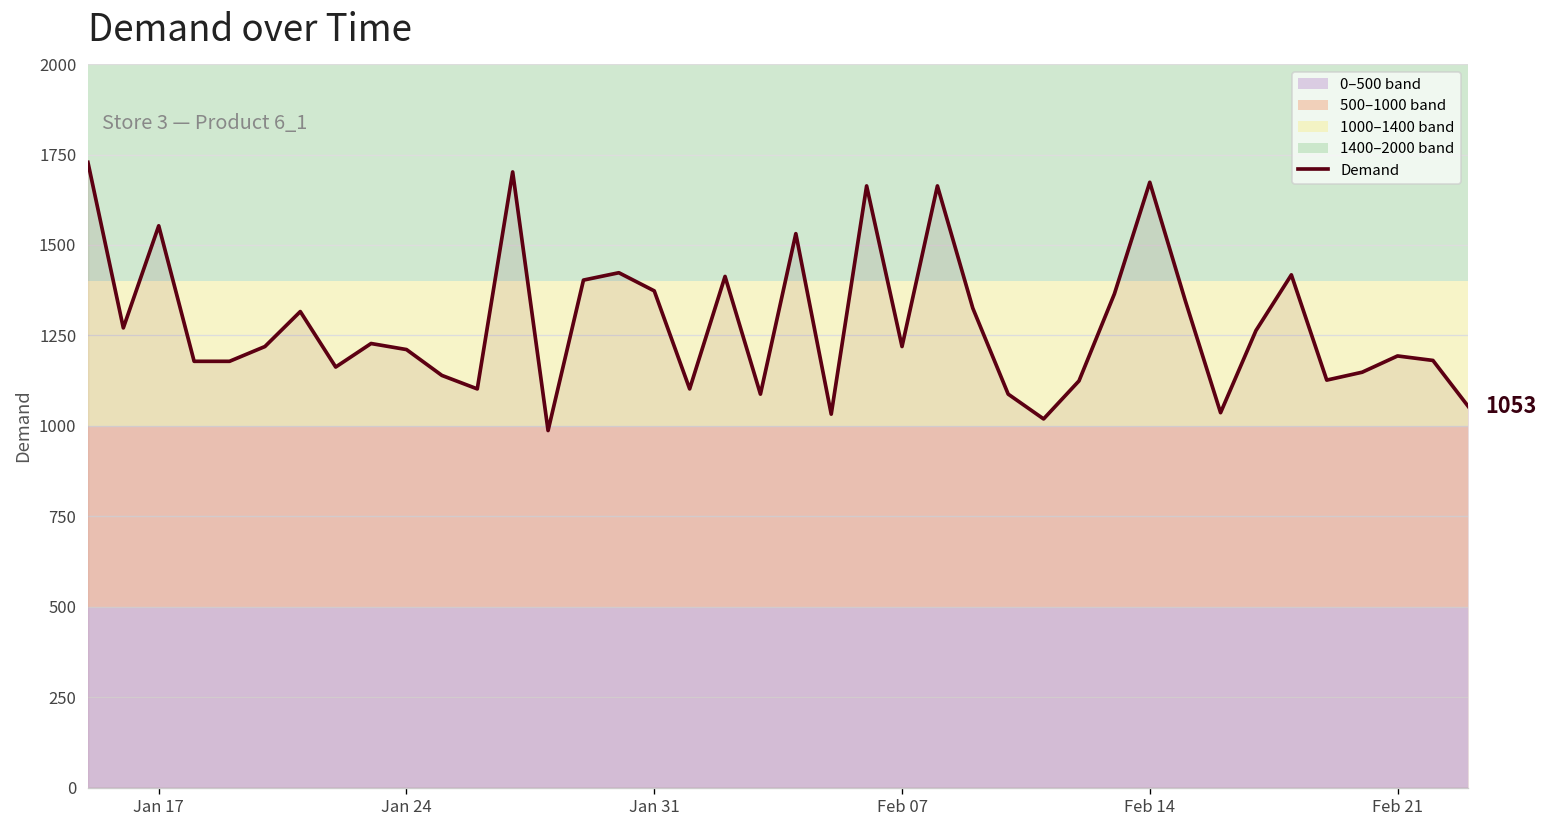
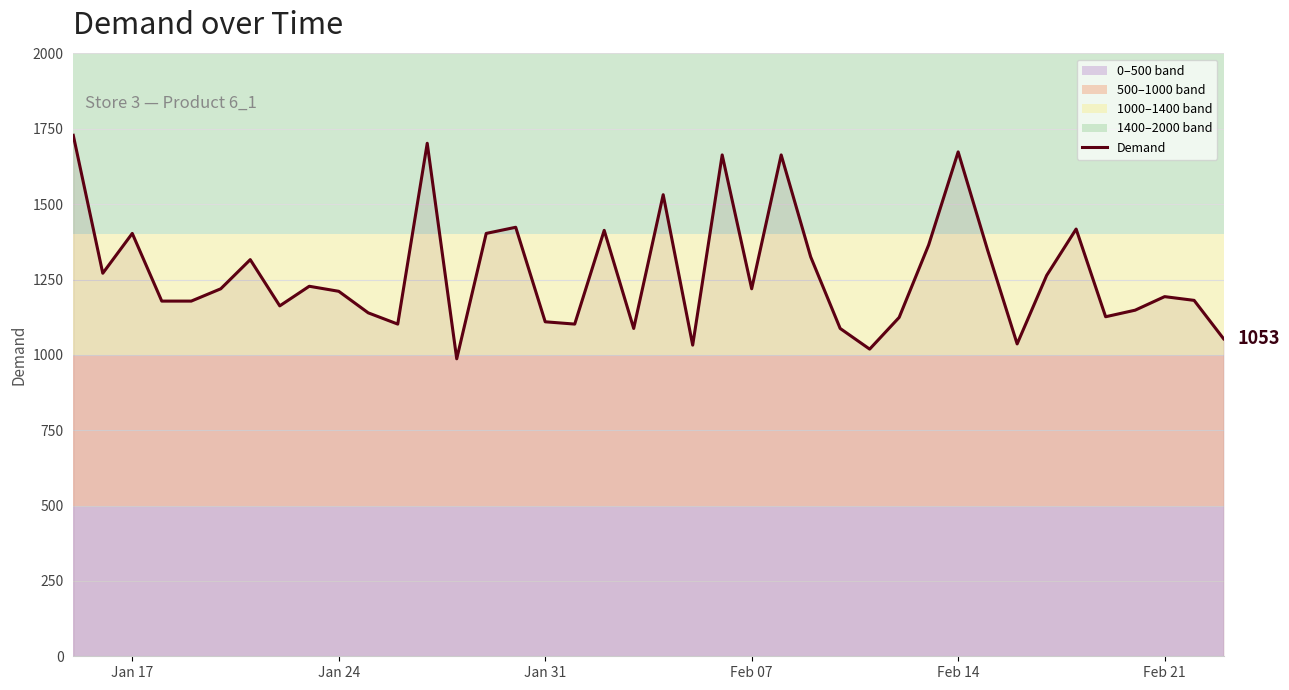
Jan 17: 1550 -> 1400
Jan 31: 1370 -> 1110
